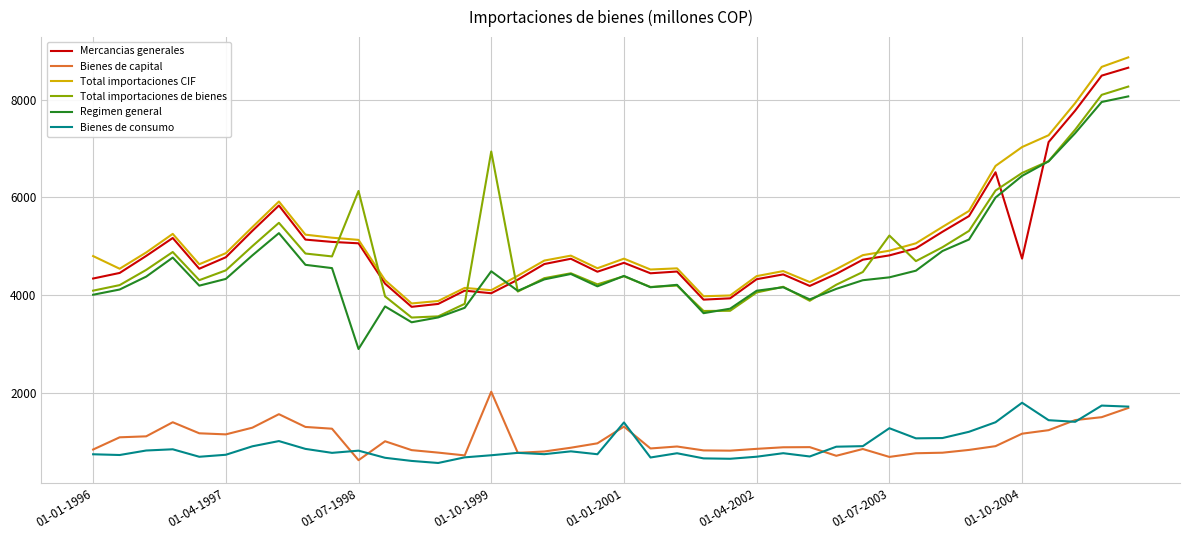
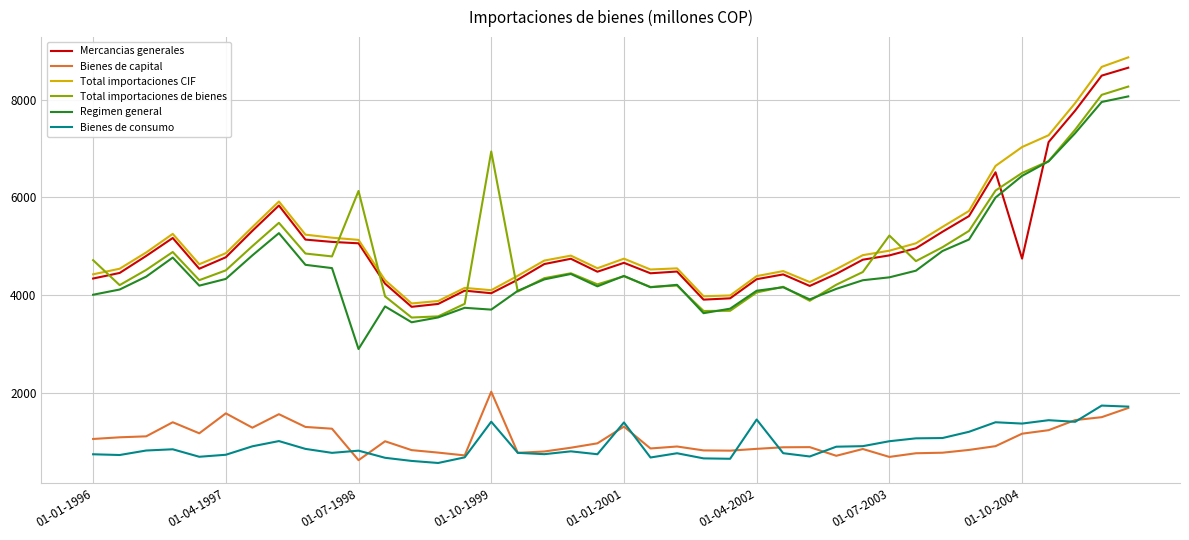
Bienes de capital, 01-01-1996: 800 -> 1100
Total importaciones CIF, 01-01-1996: 4800 -> 4400
Total importaciones de bienes, 01-01-1996: 4100 -> 4700
Bienes de capital, 01-04-1997: 1200 -> 1600
Regimen general, 01-10-1999: 4500 -> 3700
Bienes de consumo, 01-10-1999: 700 -> 1400
Bienes de consumo, 01-04-2002: 700 -> 1500
Bienes de consumo, 01-07-2003: 1300 -> 1000
Bienes de consumo, 01-10-2004: 1800 -> 1400
